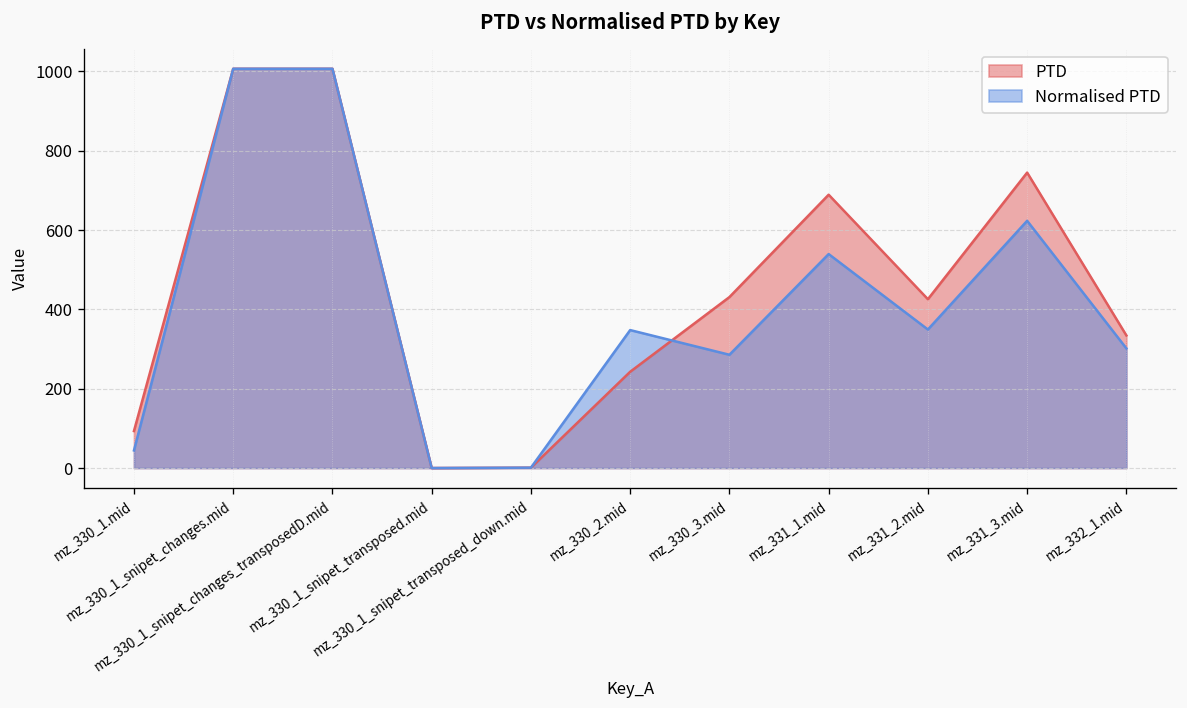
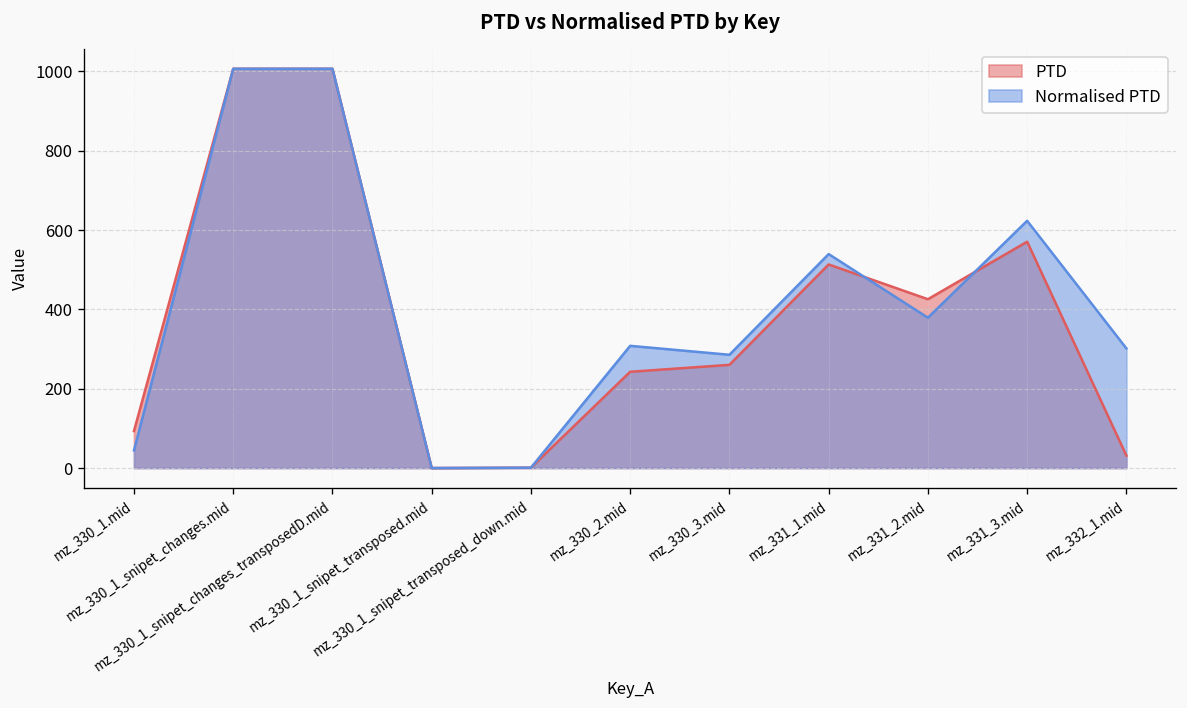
Normalised PTD, mz_330_2.mid: 350 -> 310
PTD, mz_330_3.mid: 430 -> 260
PTD, mz_331_1.mid: 690 -> 510
Normalised PTD, mz_331_2.mid: 350 -> 380
PTD, mz_331_3.mid: 740 -> 570
PTD, mz_332_1.mid: 330 -> 30
